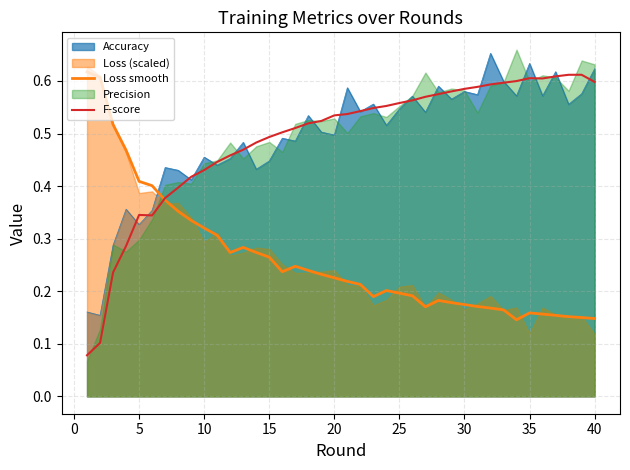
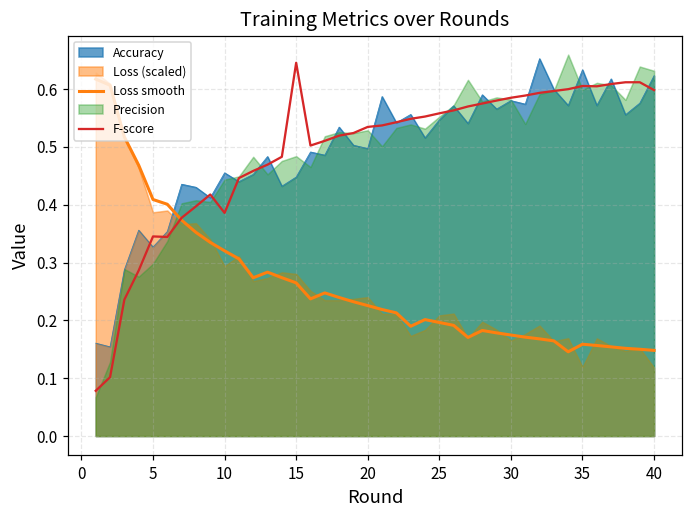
F-score, 10: 0.43 -> 0.39
F-score, 15: 0.49 -> 0.65
